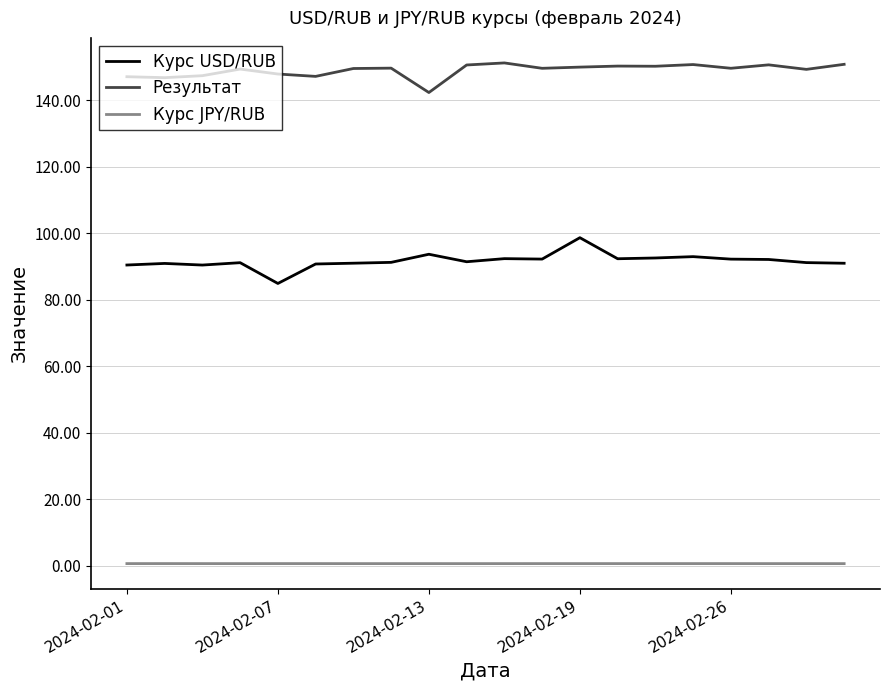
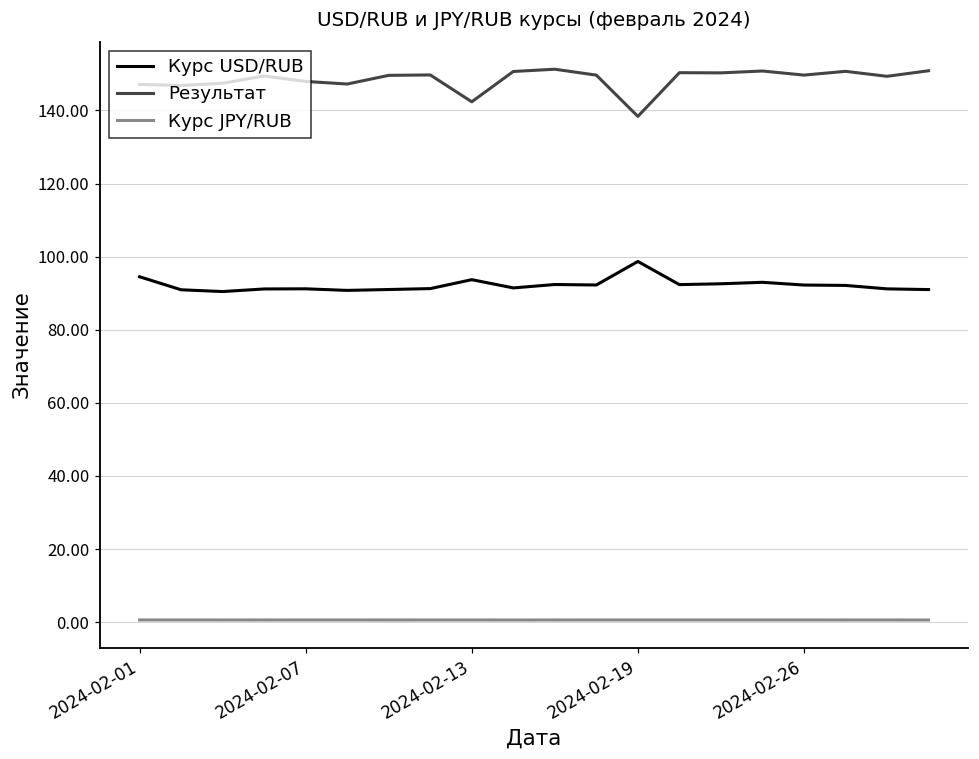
Курс USD/RUB, 2024-02-01: 90 -> 95
Курс USD/RUB, 2024-02-07: 85 -> 91
Результат, 2024-02-19: 150 -> 138
